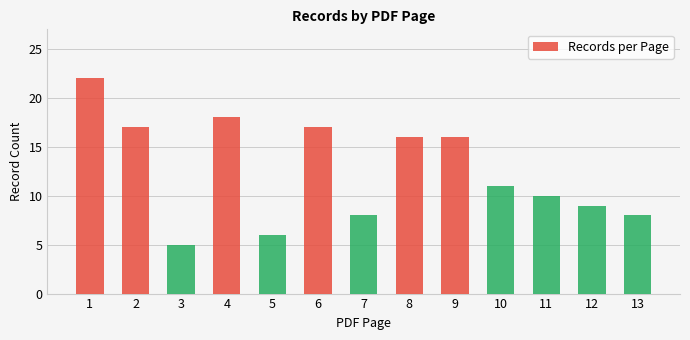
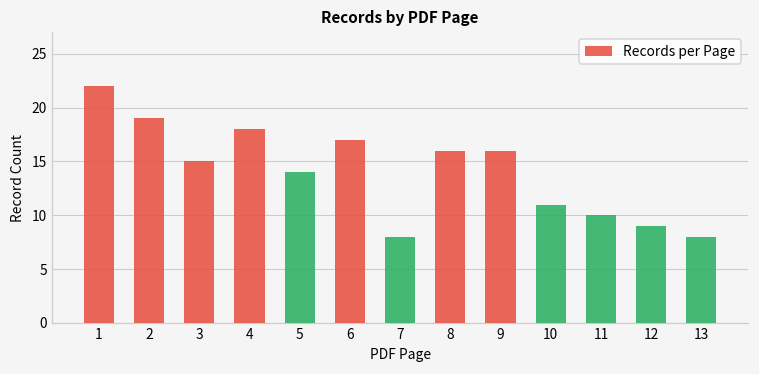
2: 17 -> 19
3: 5 -> 15
5: 6 -> 14
